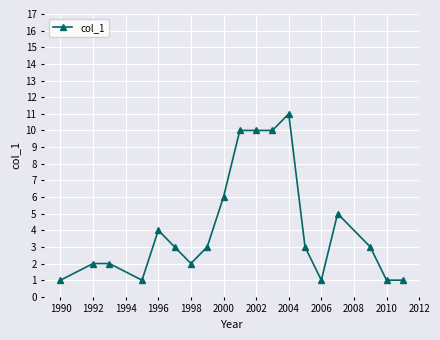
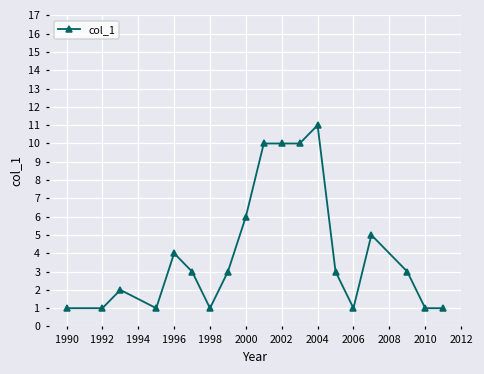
1992: 2 -> 1
1998: 2 -> 1
